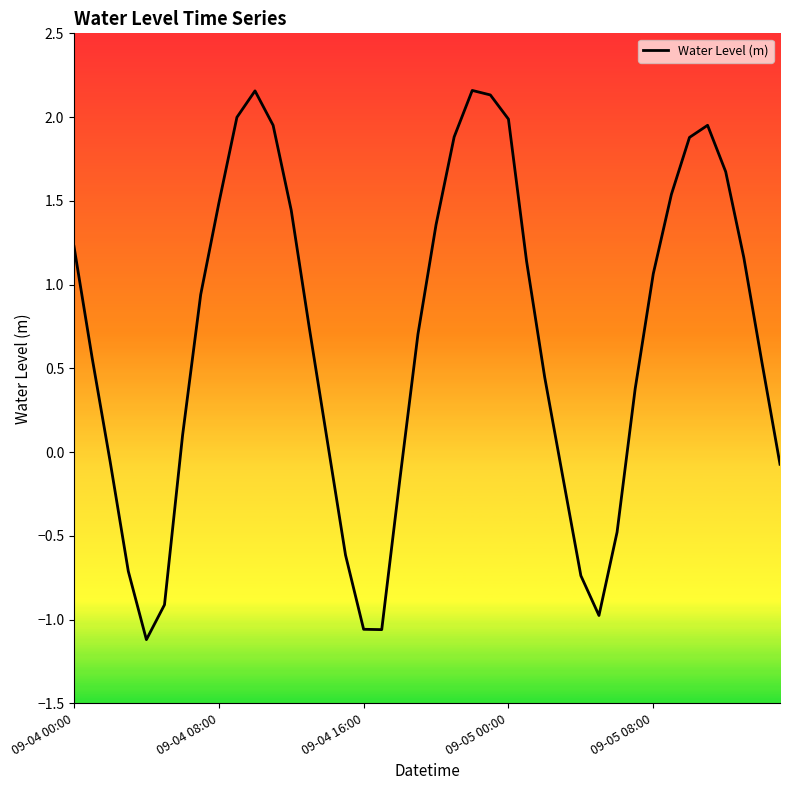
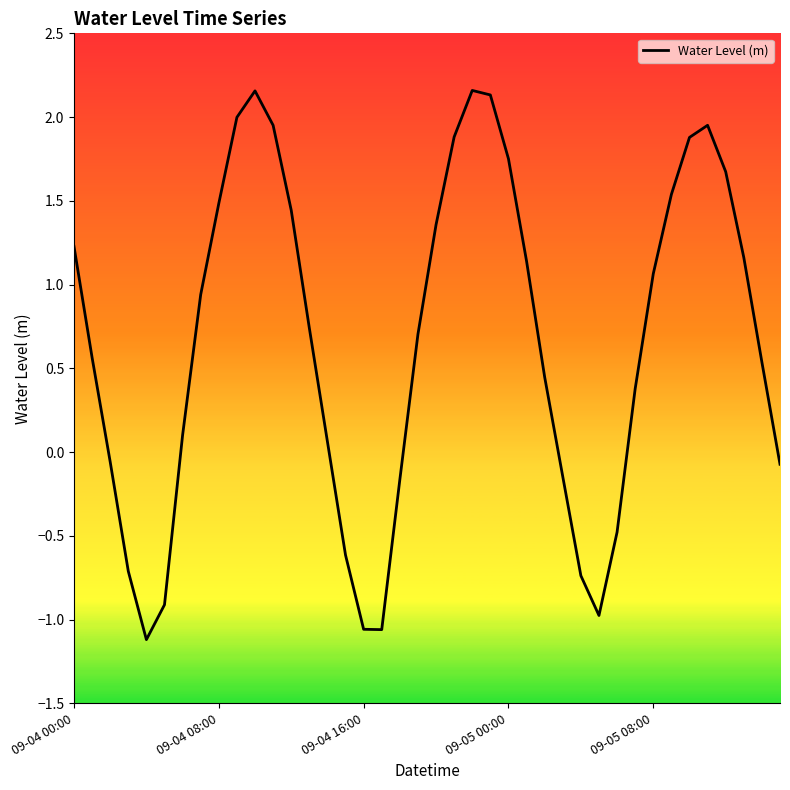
09-05 00:00: 1.99 -> 1.75
